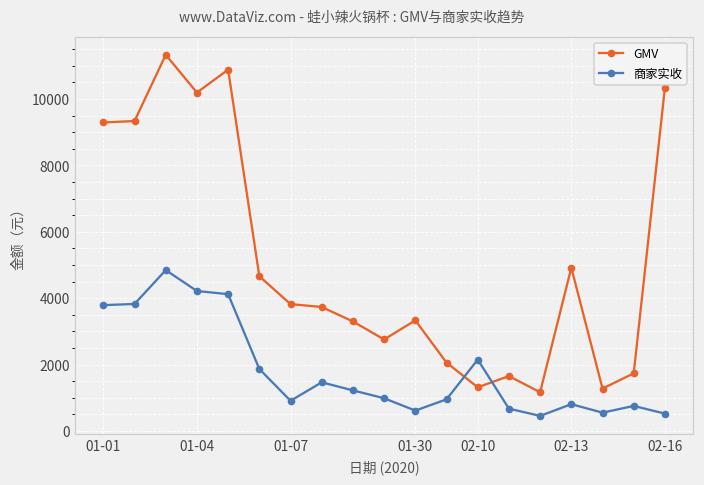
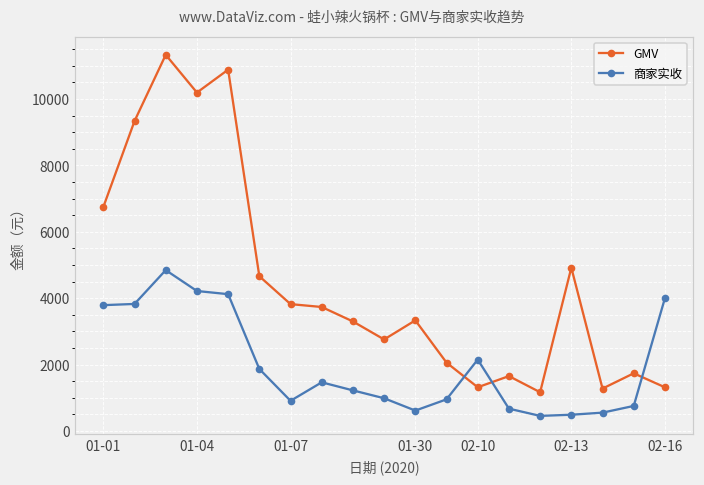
GMV, 01-01: 9300 -> 6700
商家实收, 02-13: 800 -> 500
GMV, 02-16: 10300 -> 1300
商家实收, 02-16: 500 -> 4000
